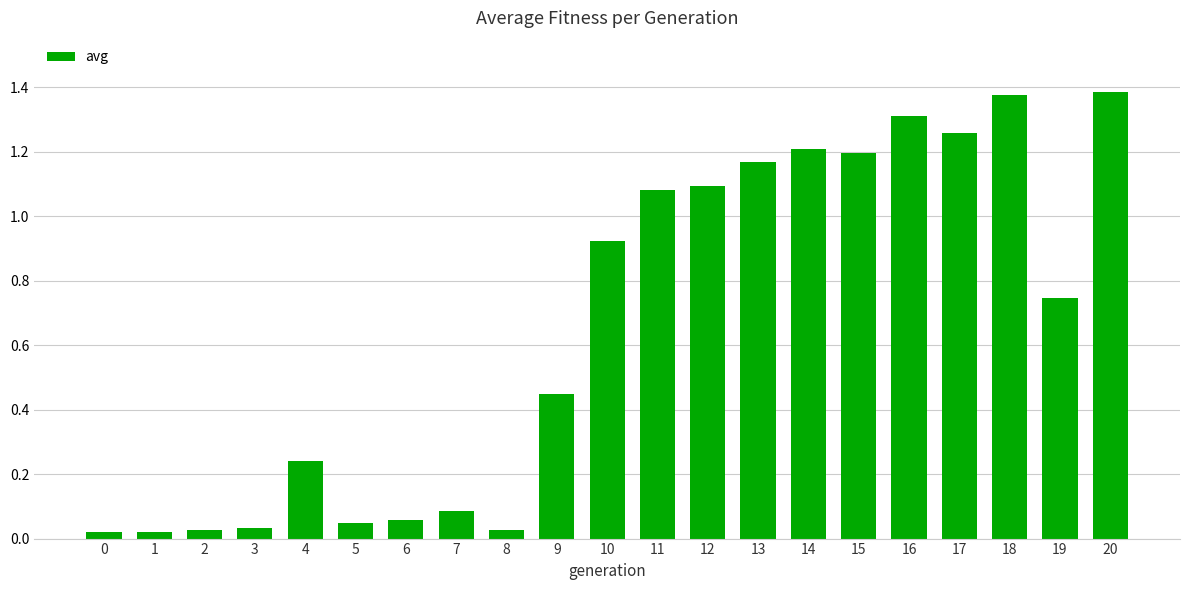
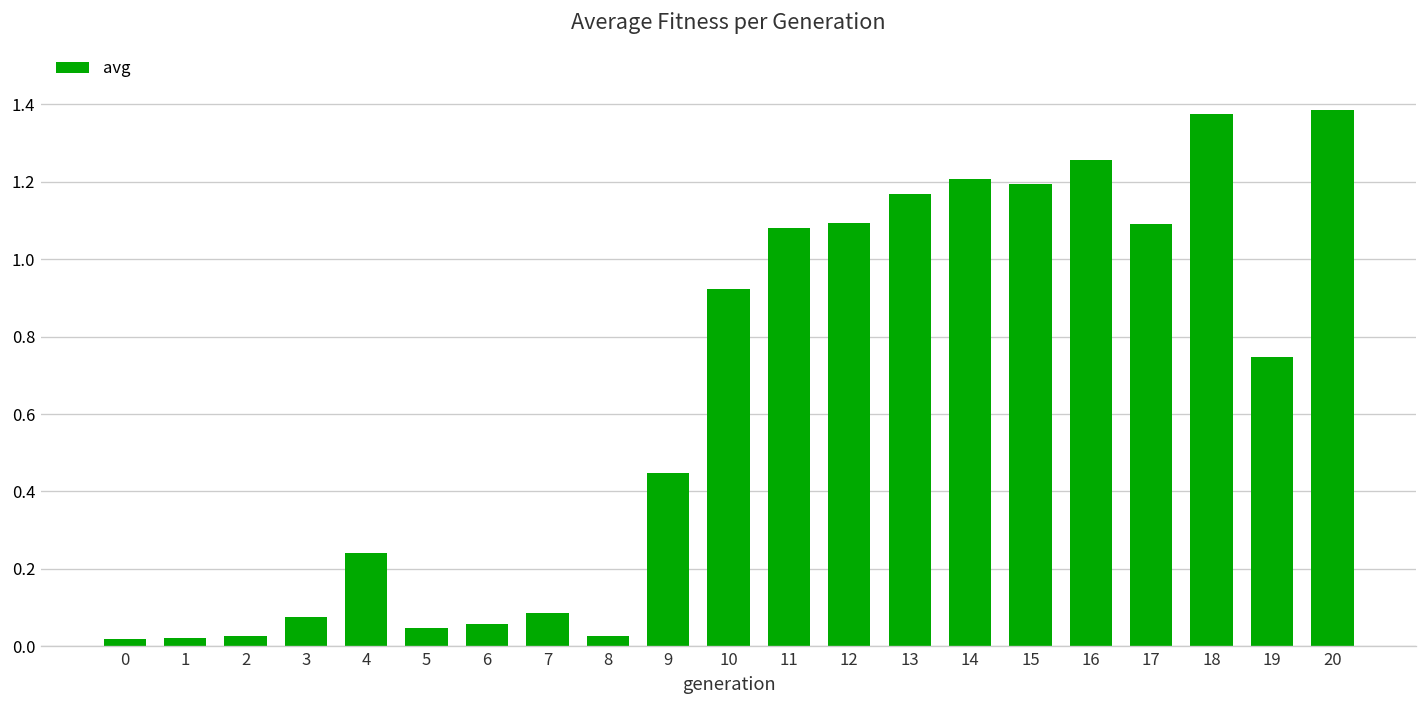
3: 0.03 -> 0.08
16: 1.31 -> 1.26
17: 1.26 -> 1.09
